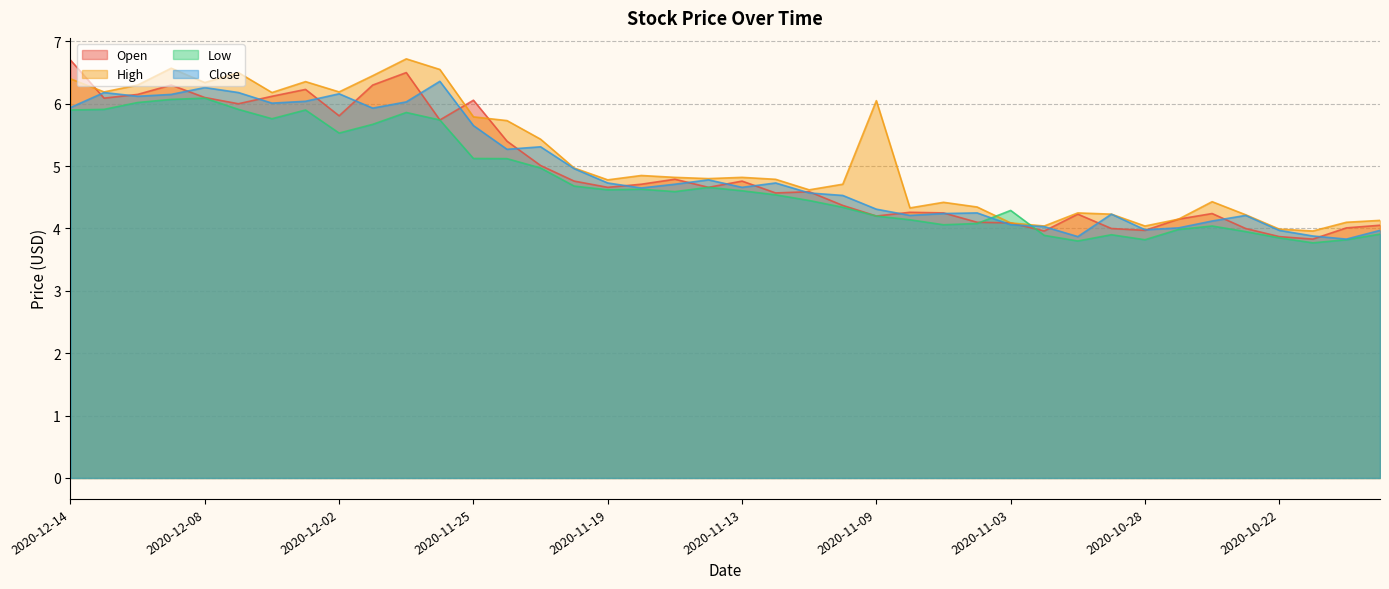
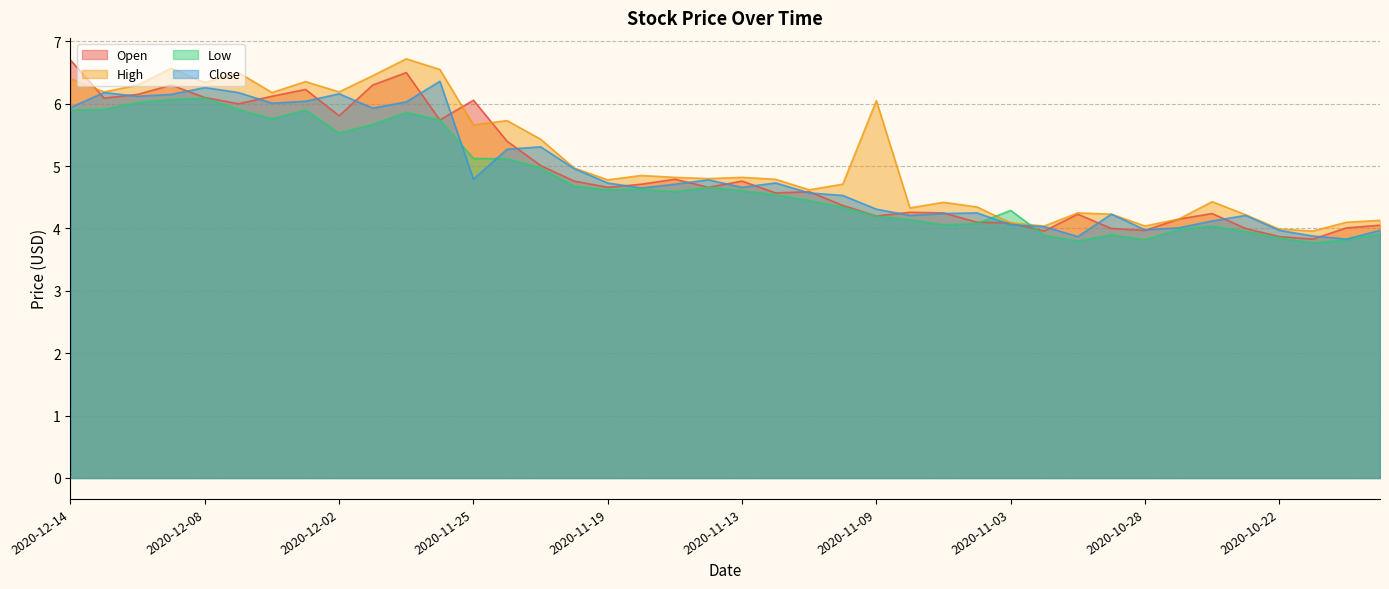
High, 2020-11-25: 5.8 -> 5.7
Close, 2020-11-25: 5.7 -> 4.8
